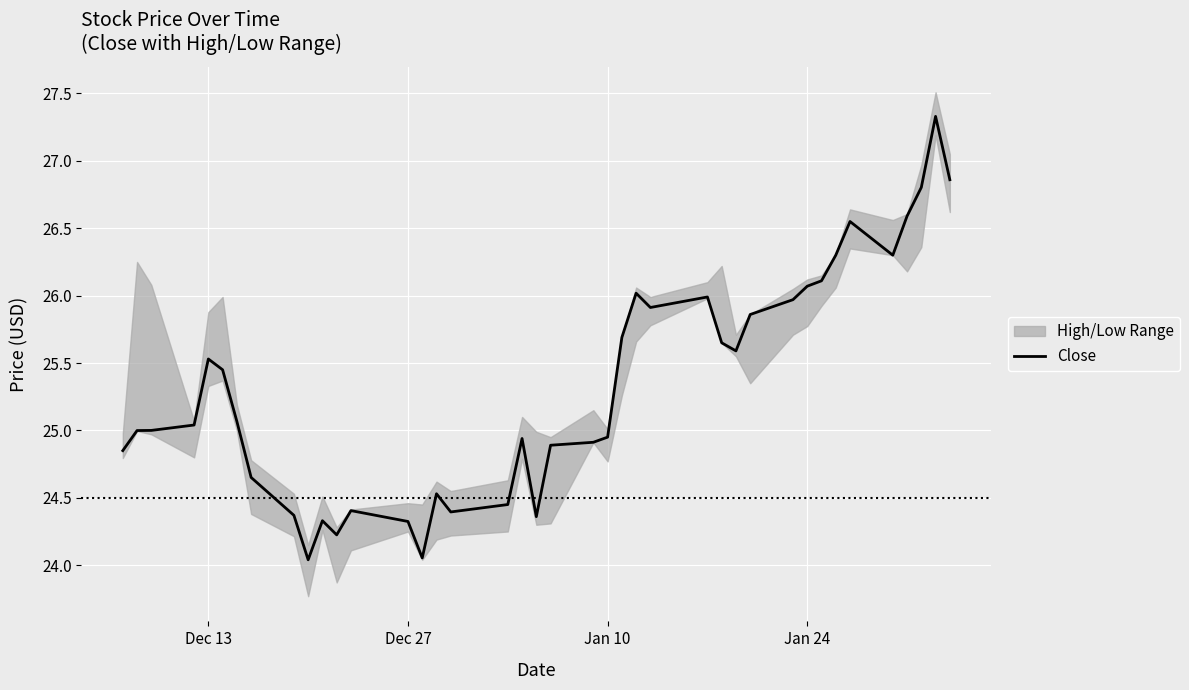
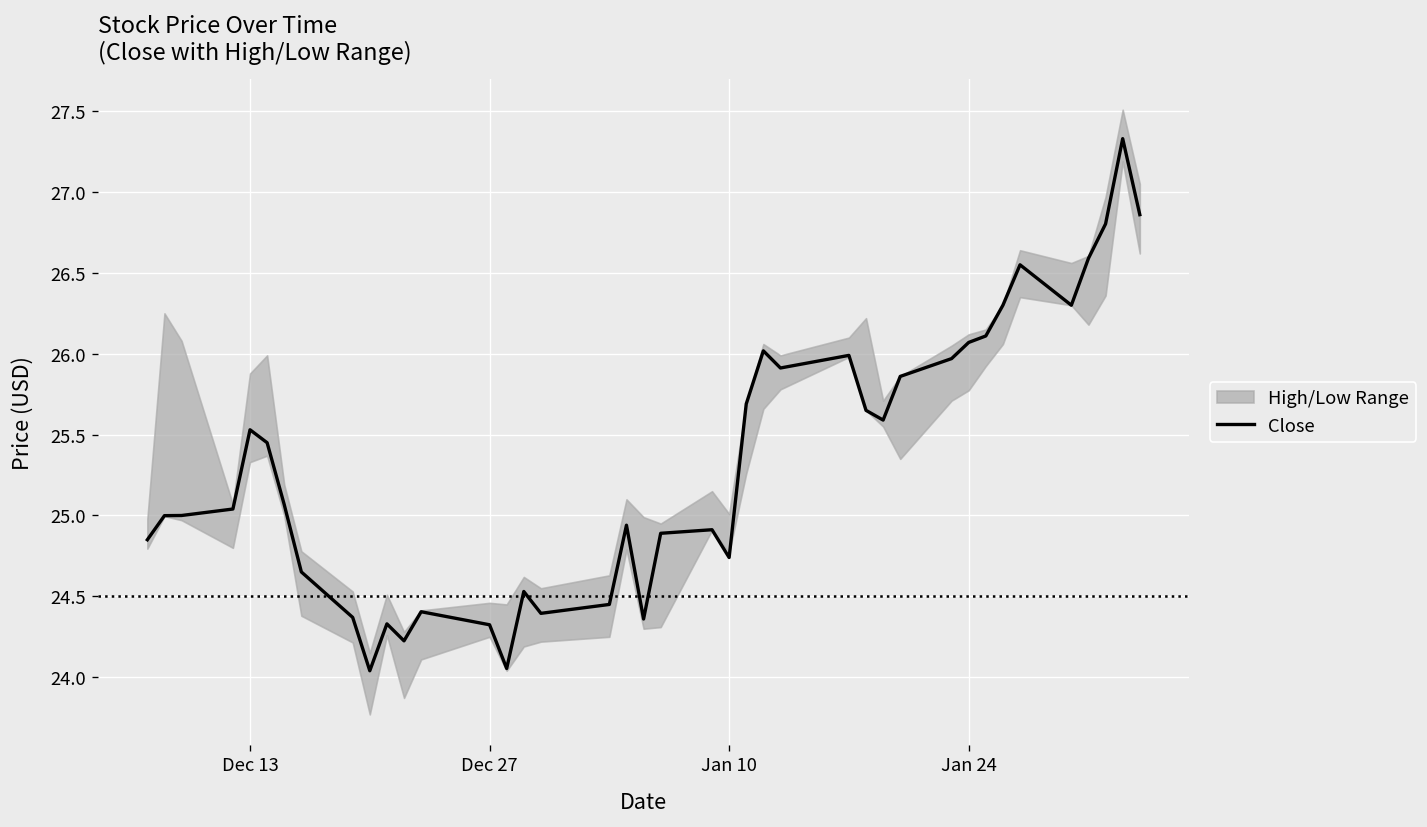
Close, Jan 10: 24.95 -> 24.74
